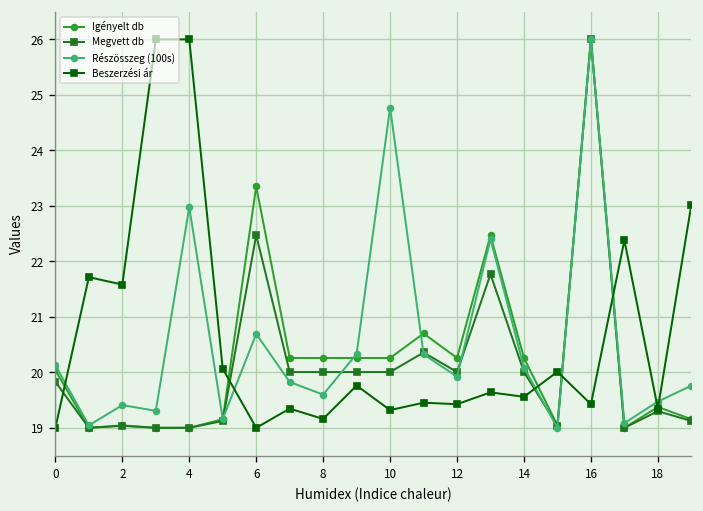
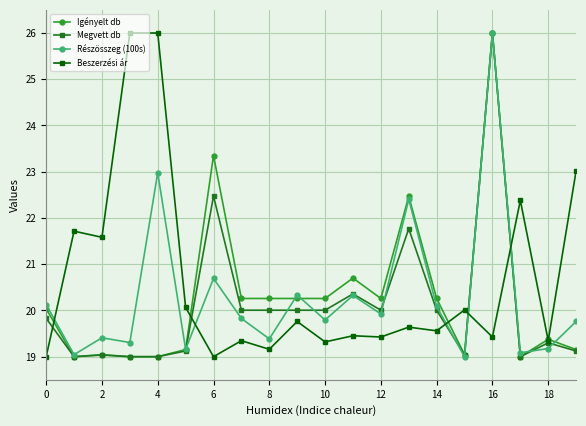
Részösszeg (100s), 8: 19.6 -> 19.4
Részösszeg (100s), 10: 24.8 -> 19.8
Részösszeg (100s), 18: 19.5 -> 19.2
